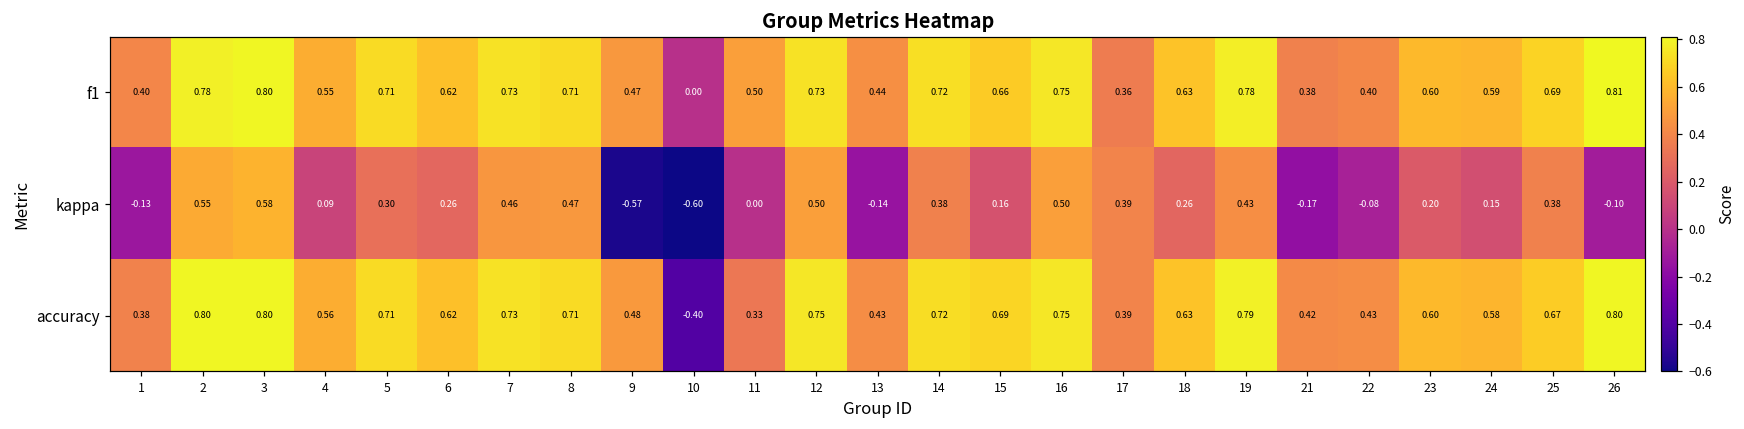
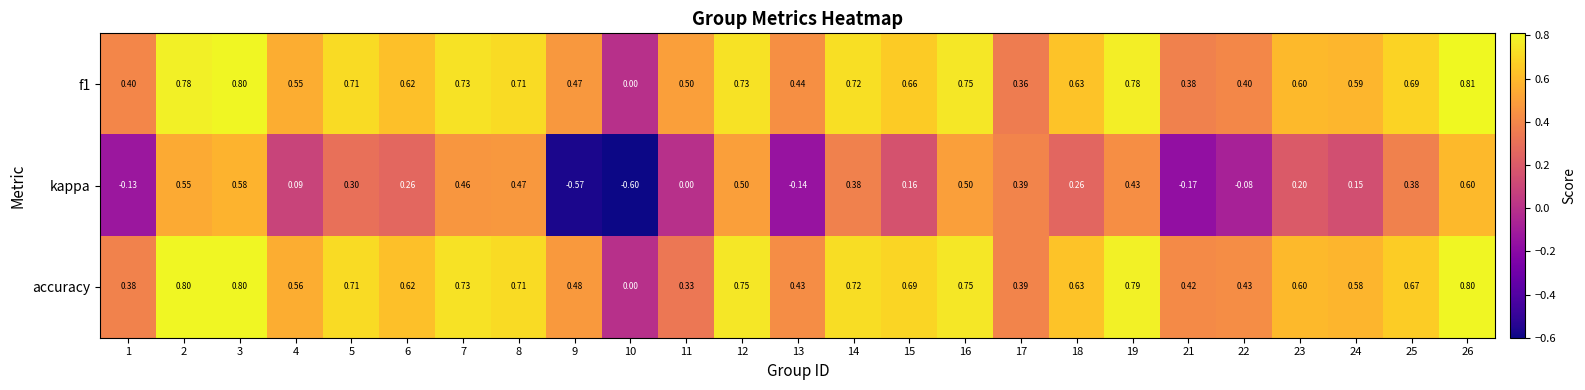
kappa, 26: -0.10 -> 0.60
accuracy, 10: -0.40 -> 0.00
